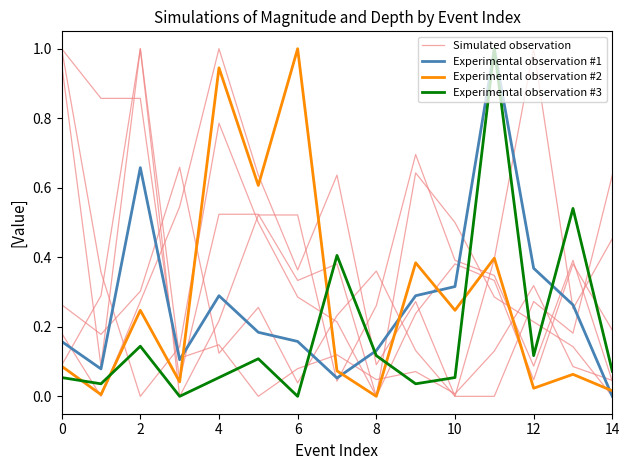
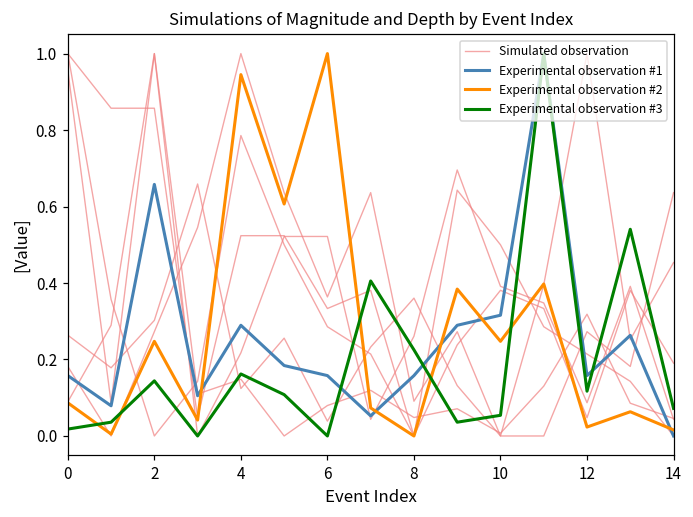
Experimental observation #3, 0: 0.05 -> 0.02
Experimental observation #3, 4: 0.05 -> 0.16
Experimental observation #1, 8: 0.13 -> 0.16
Experimental observation #3, 8: 0.12 -> 0.23
Experimental observation #1, 12: 0.37 -> 0.16
